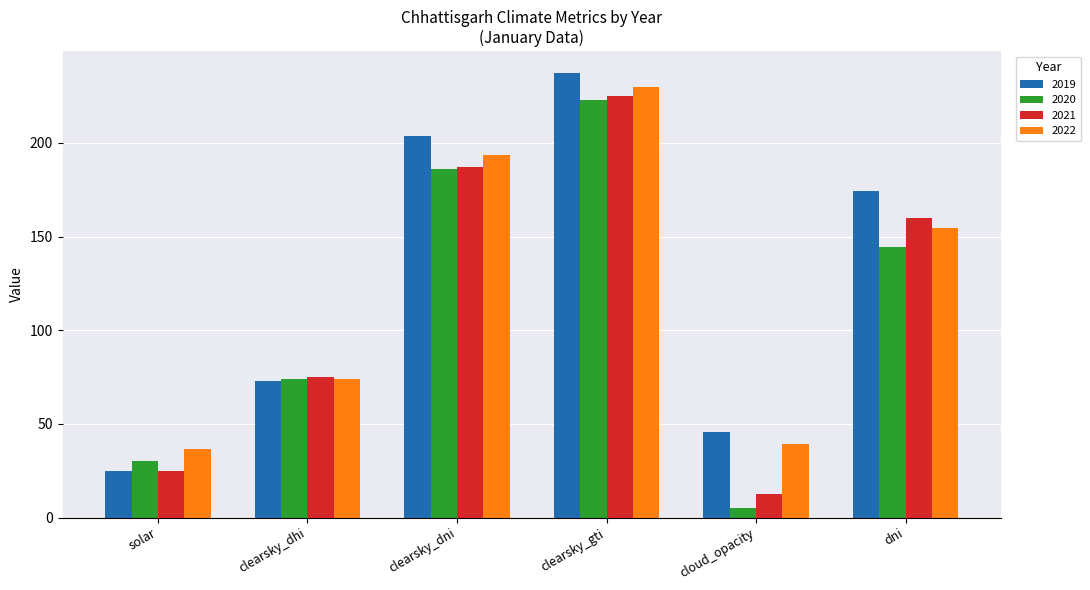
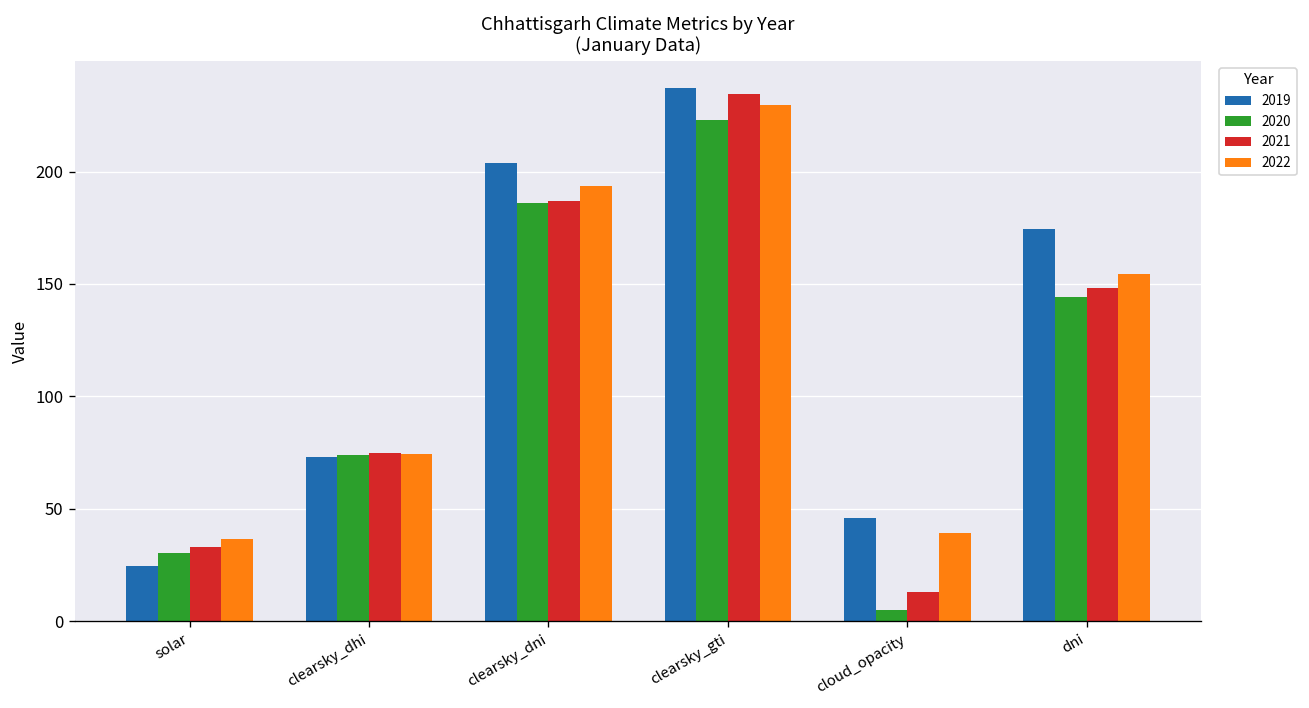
2021, solar: 25 -> 33
2021, clearsky_gti: 225 -> 234
2021, dni: 160 -> 148
